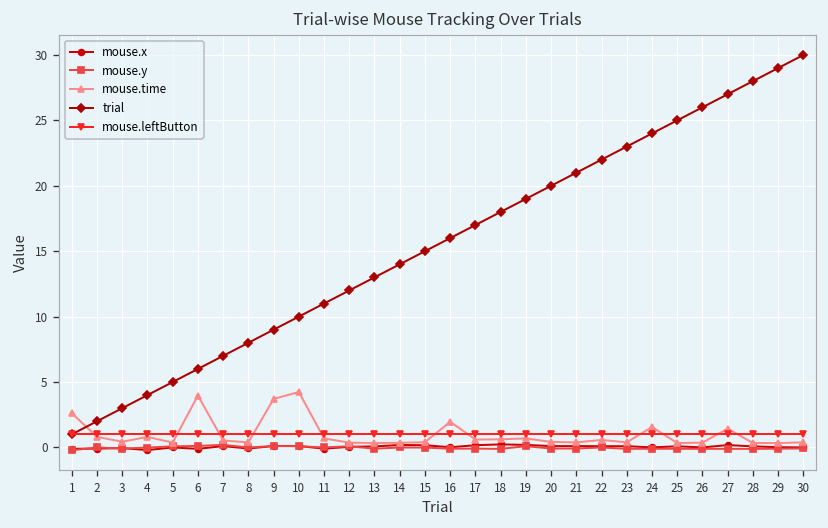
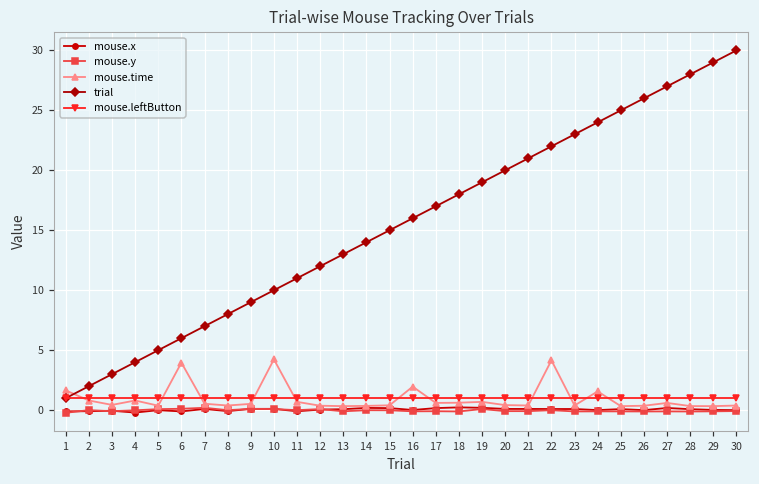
mouse.time, 1: 2.6 -> 1.6
mouse.time, 9: 3.7 -> 0.5
mouse.time, 22: 0.6 -> 4.2
mouse.time, 27: 1.4 -> 0.6
